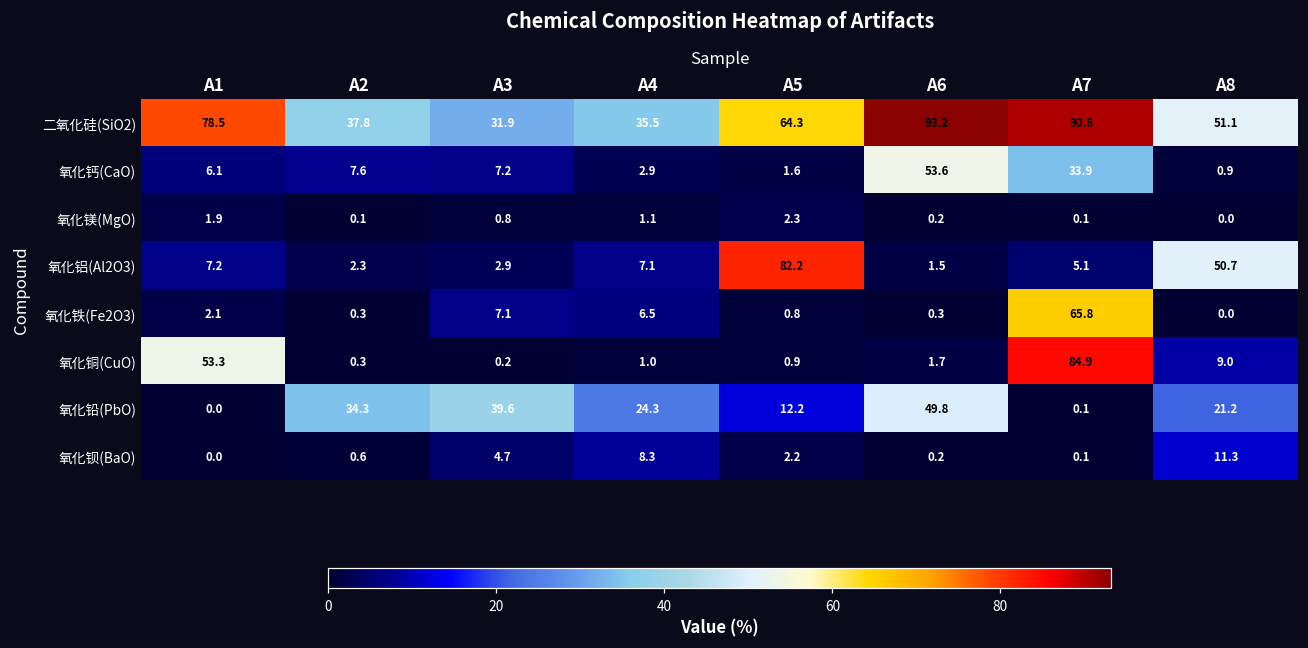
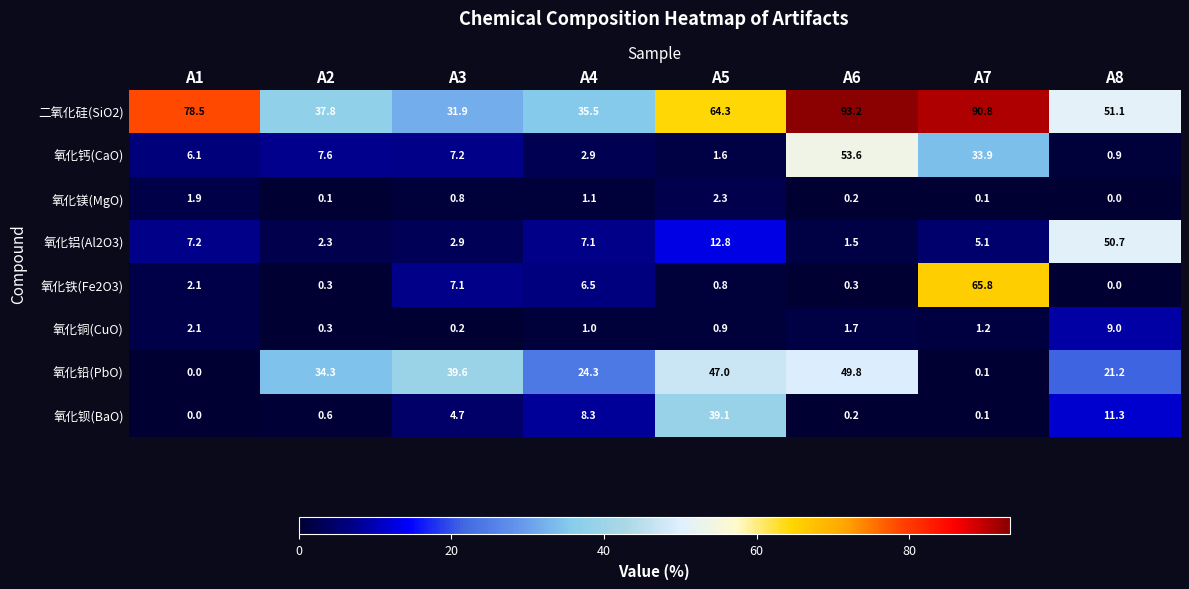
氧化铝(Al2O3), A5: 82.2 -> 12.8
氧化铜(CuO), A1: 53.3 -> 2.1
氧化铜(CuO), A7: 84.9 -> 1.2
氧化铅(PbO), A5: 12.2 -> 47.0
氧化钡(BaO), A5: 2.2 -> 39.1
